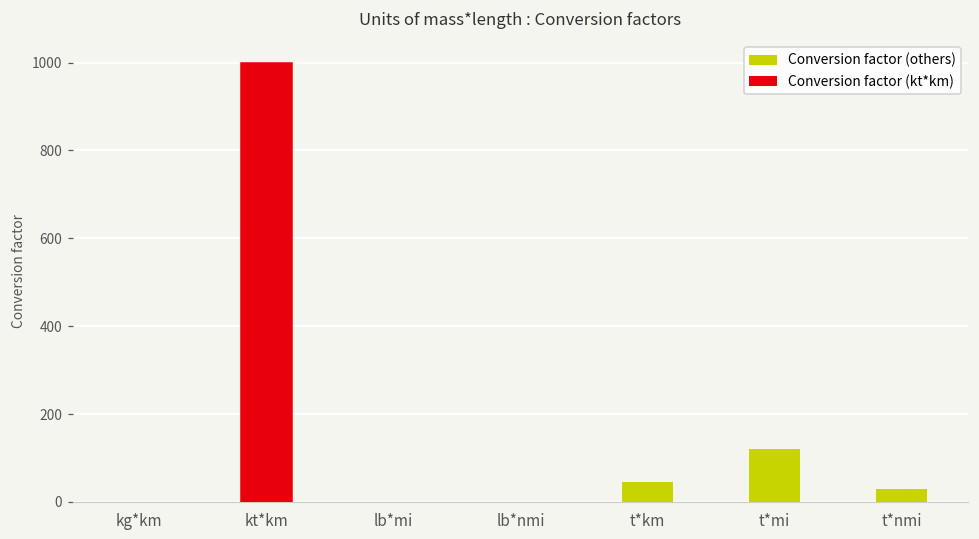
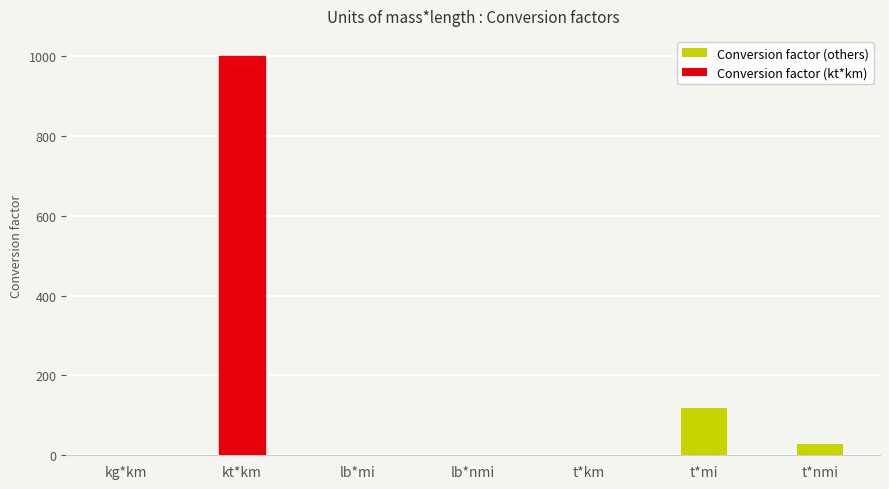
t*km: 40 -> 0
